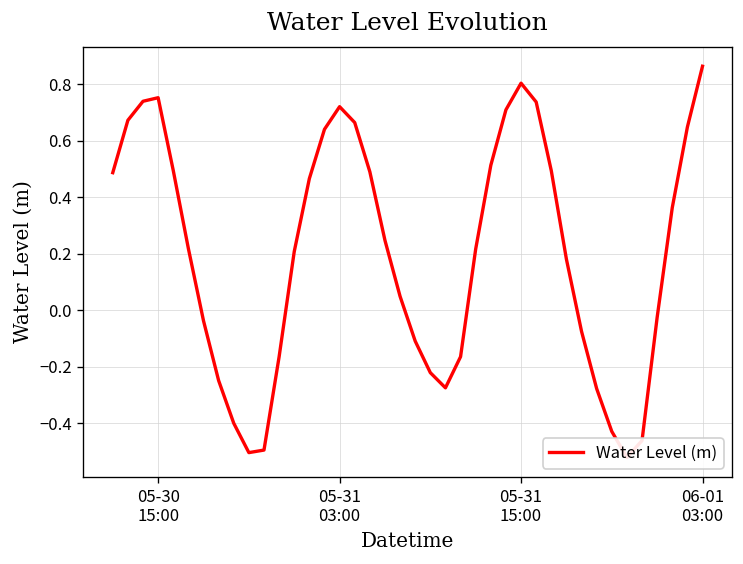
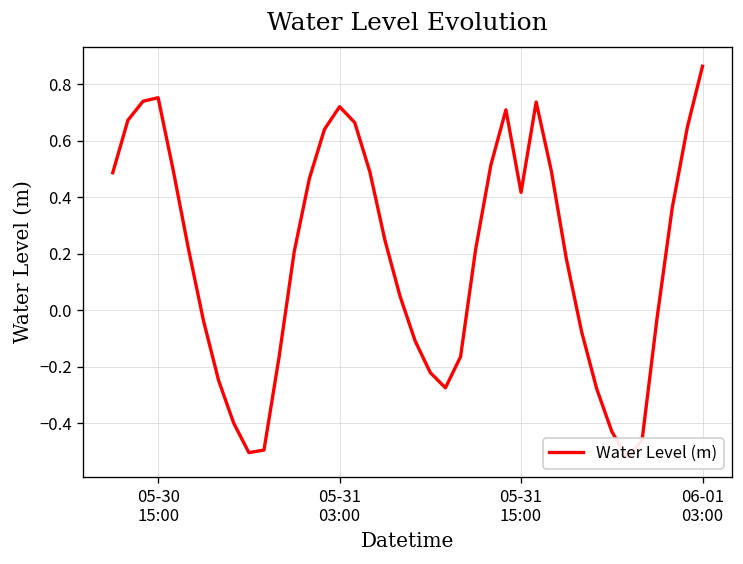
05-31 15:00: 0.80 -> 0.42
